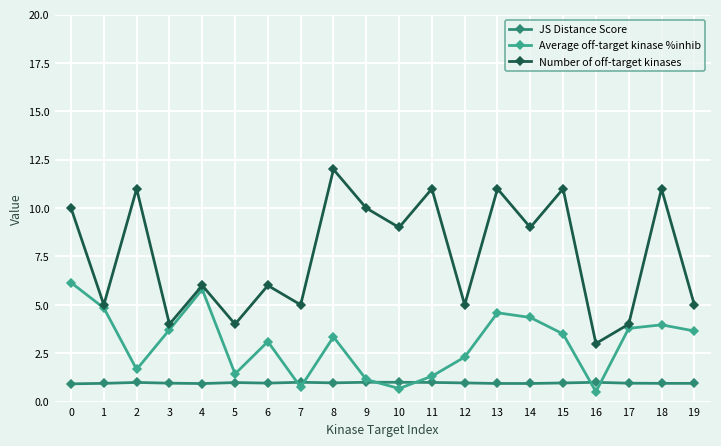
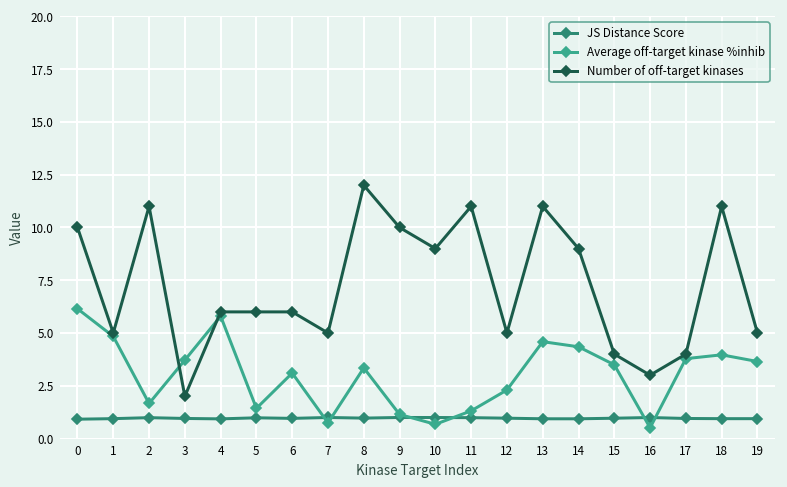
Number of off-target kinases, 3: 4 -> 2
Number of off-target kinases, 5: 4 -> 6
Number of off-target kinases, 15: 11 -> 4
